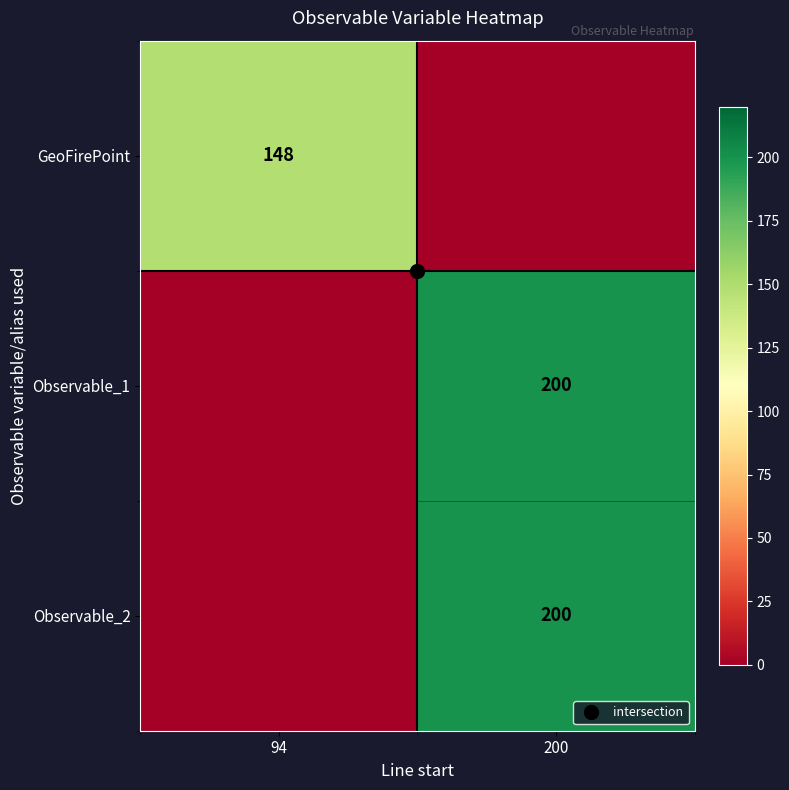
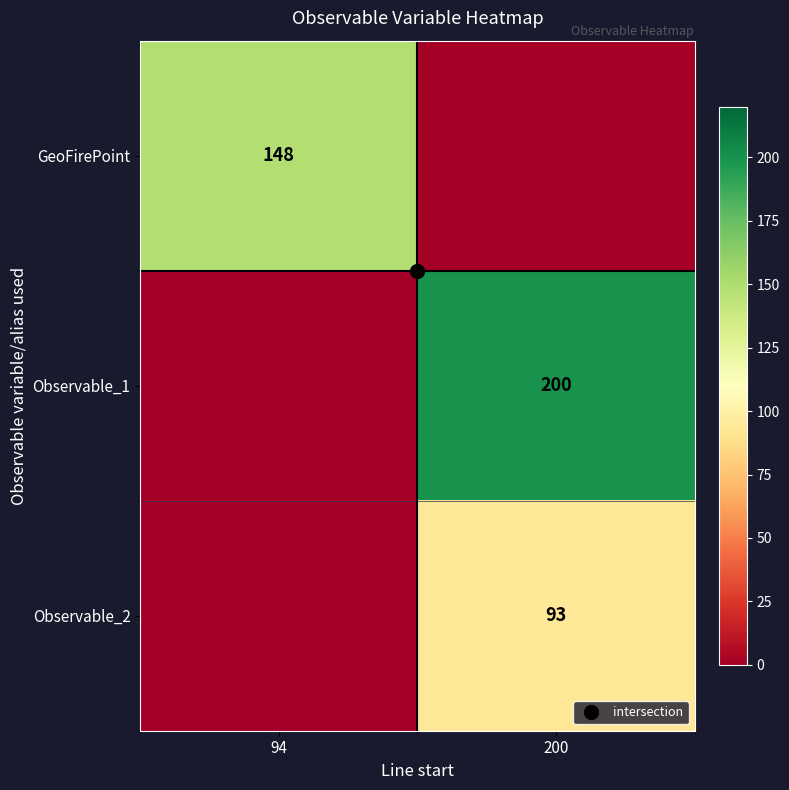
Observable_2, 200: 200 -> 93
